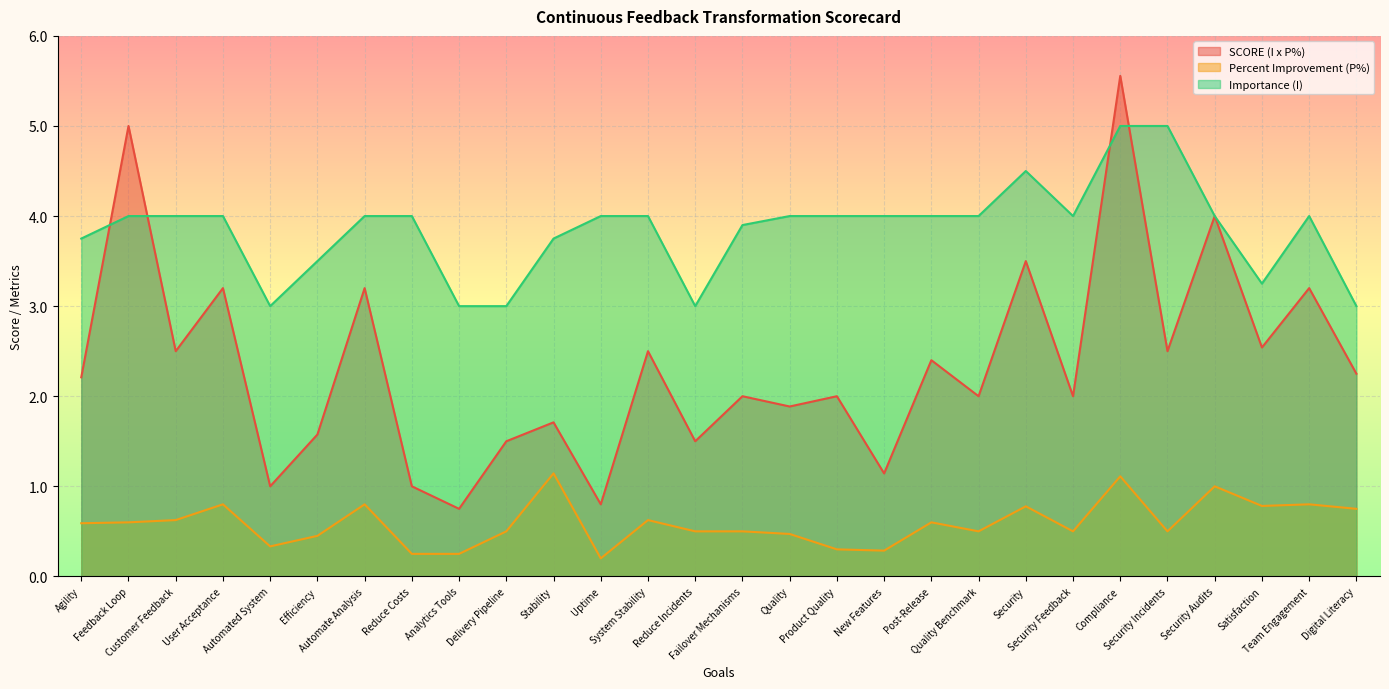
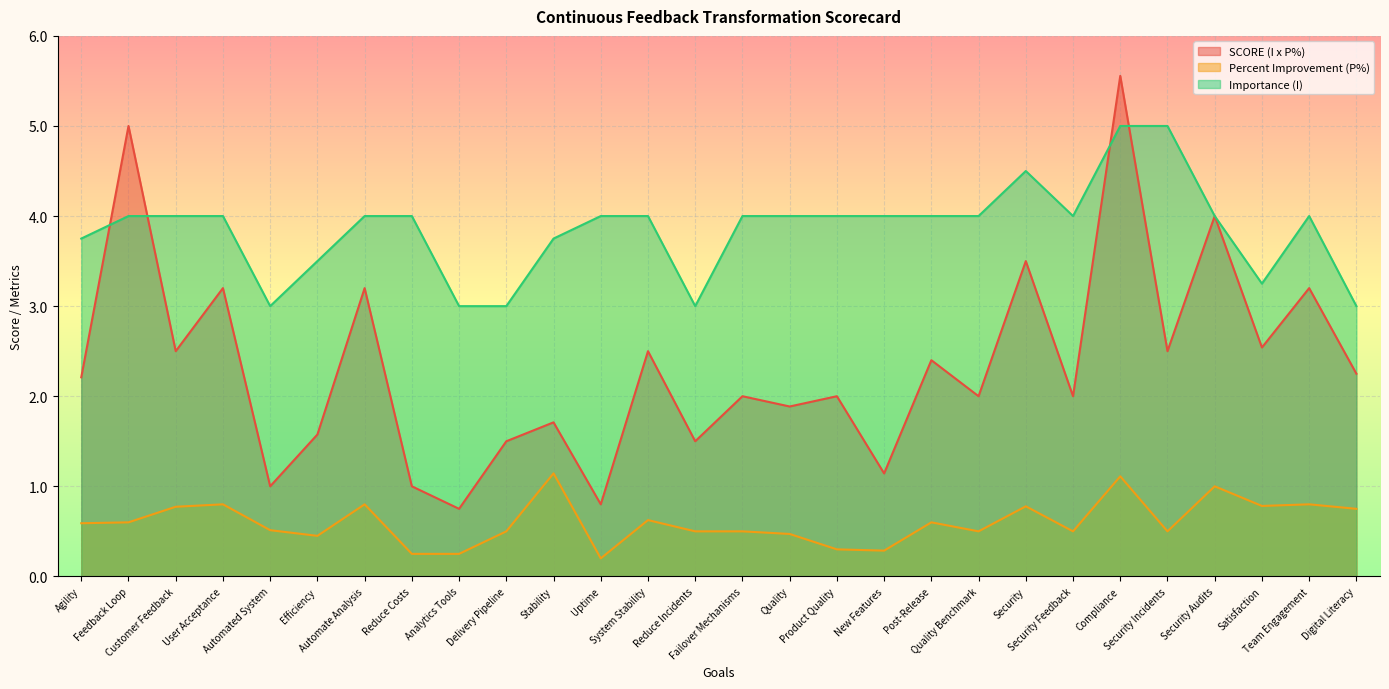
Percent Improvement (P%), Customer Feedback: 0.6 -> 0.8
Percent Improvement (P%), Automated System: 0.3 -> 0.5
Importance (I), Failover Mechanisms: 3.9 -> 4.0
